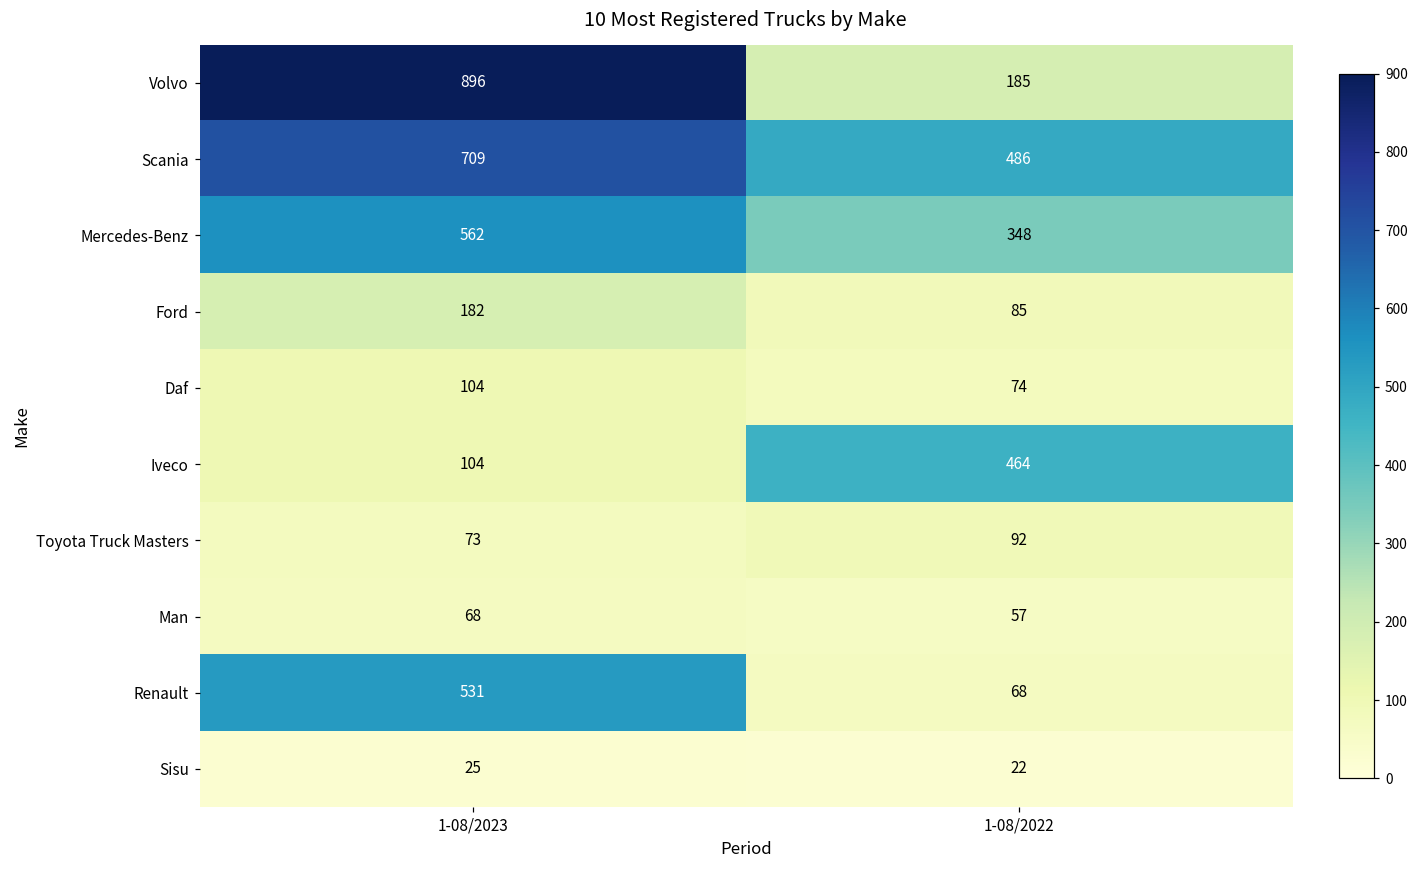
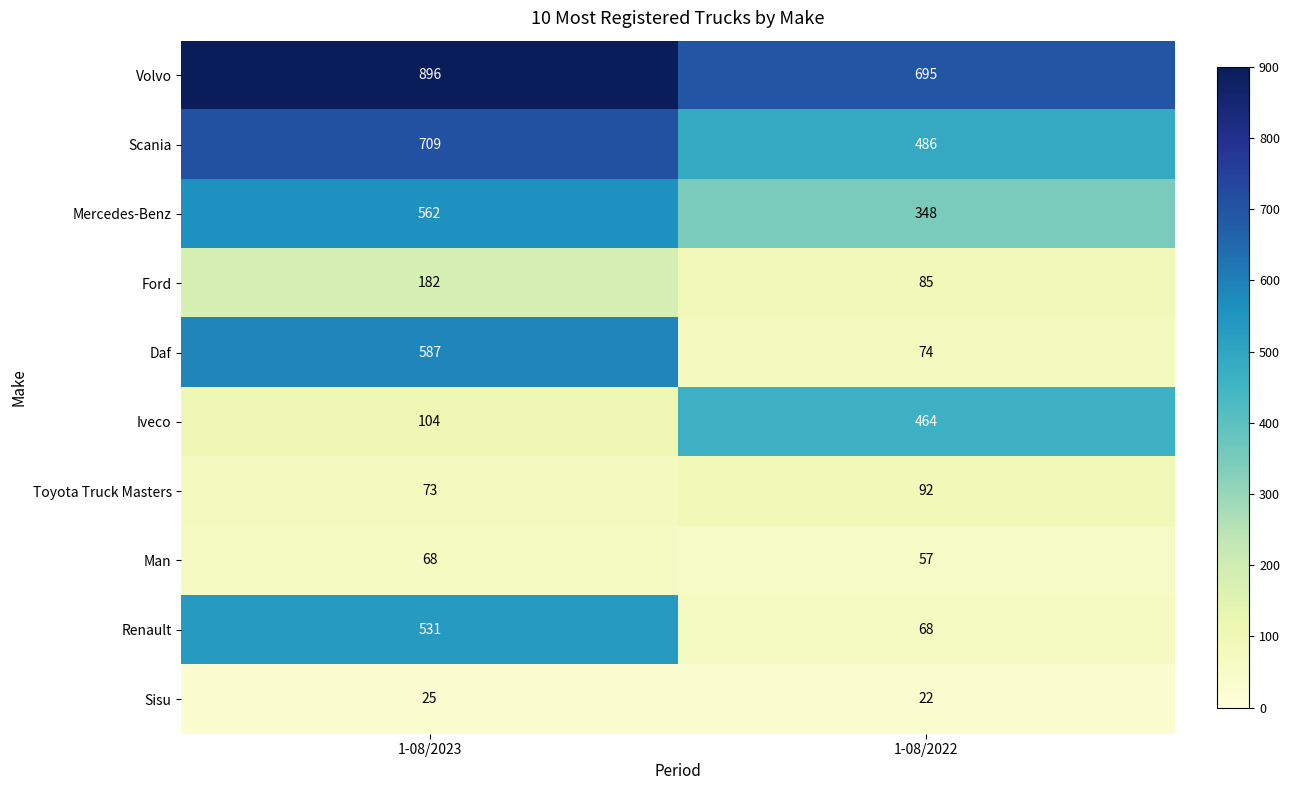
Volvo, 1-08/2022: 185 -> 695
Daf, 1-08/2023: 104 -> 587
